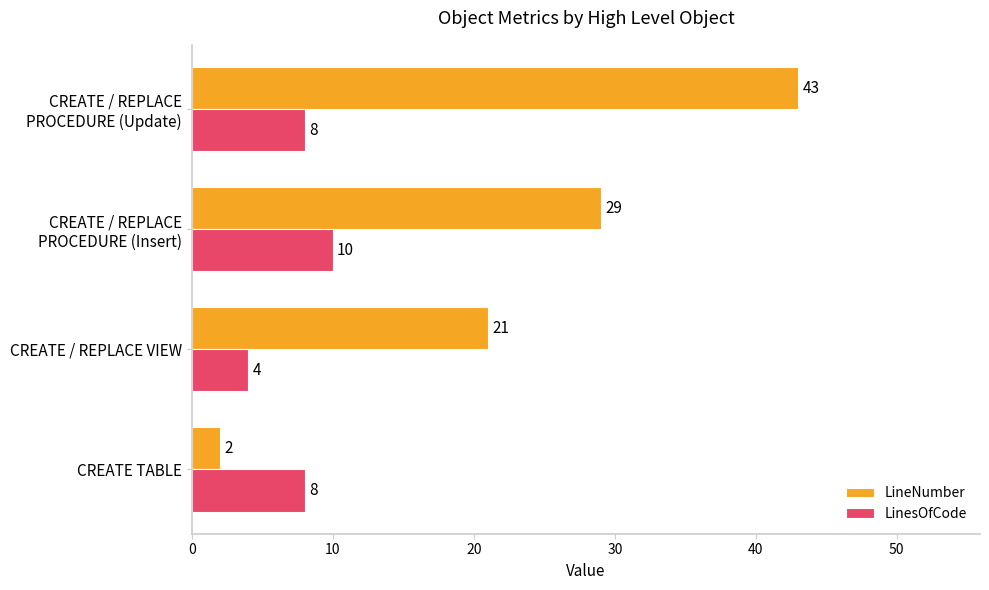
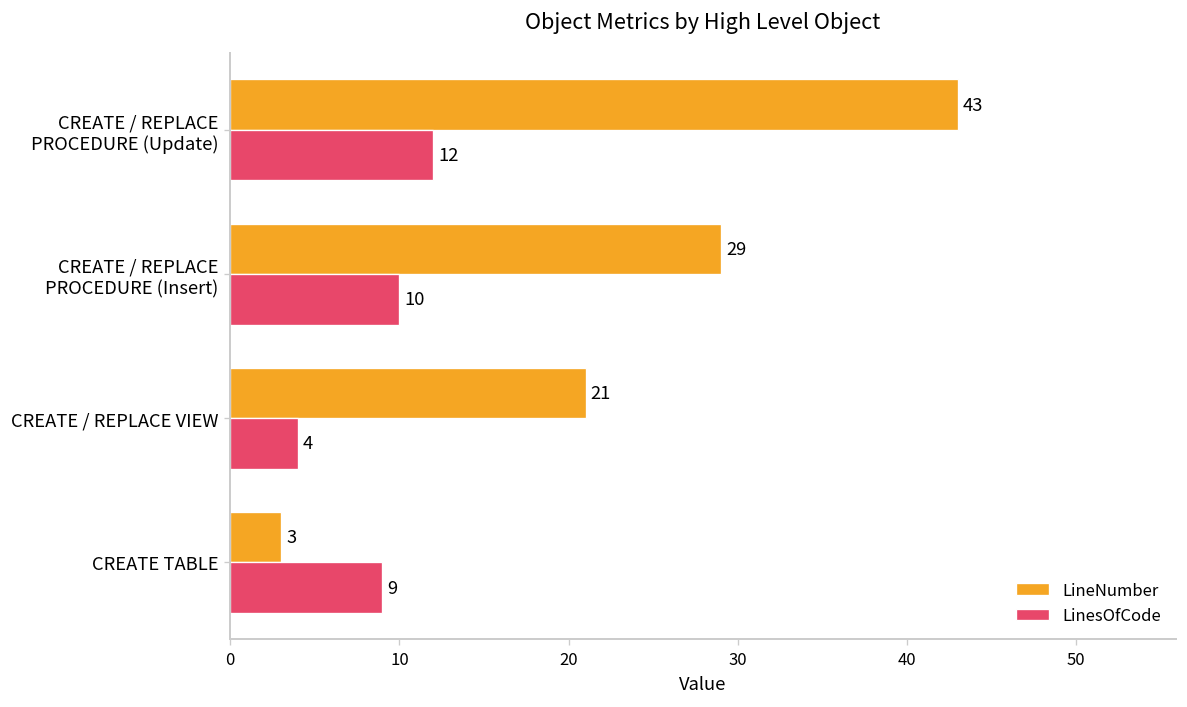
LinesOfCode, CREATE / REPLACE PROCEDURE (Update): 8 -> 12
LineNumber, CREATE TABLE: 2 -> 3
LinesOfCode, CREATE TABLE: 8 -> 9
